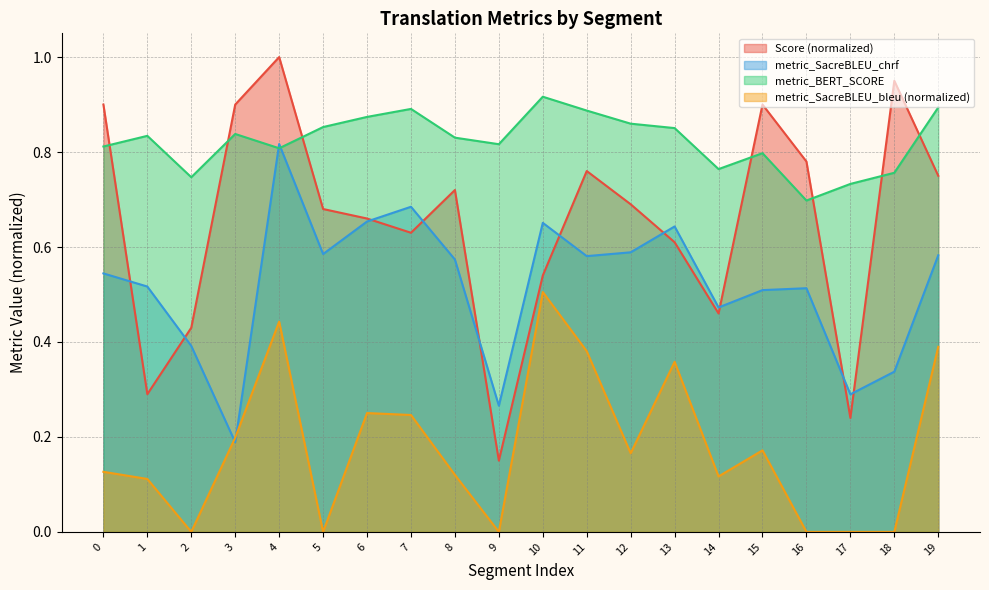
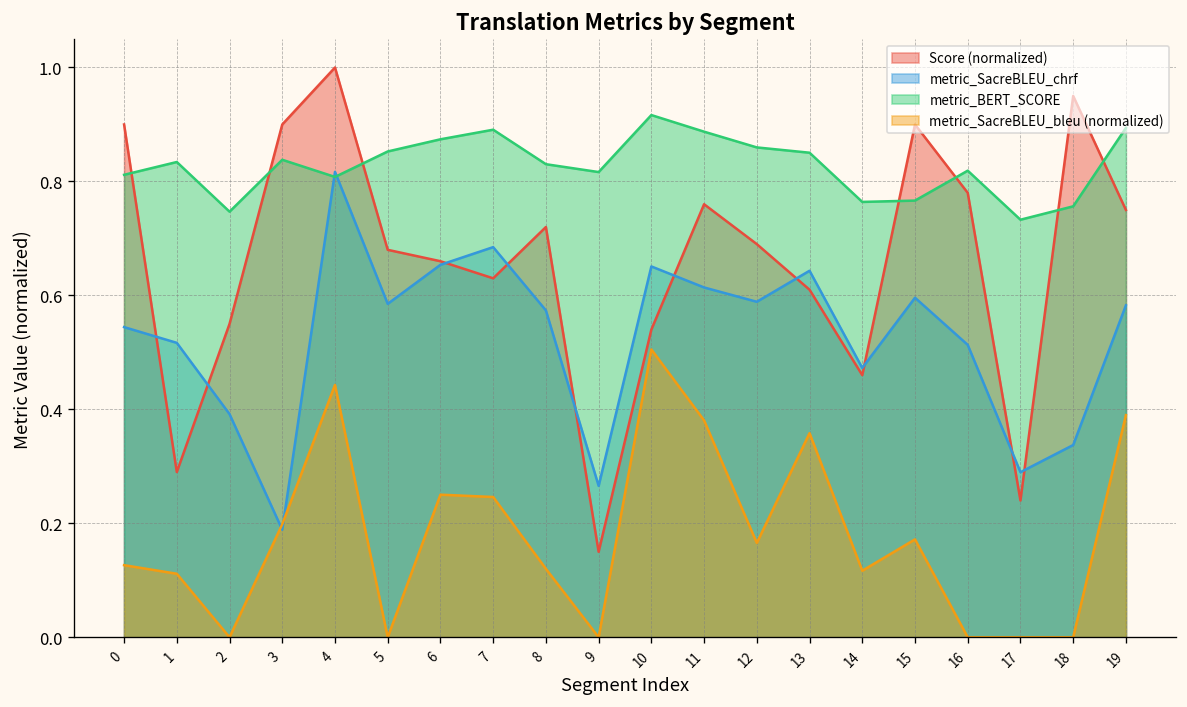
Score (normalized), 2: 0.43 -> 0.55
metric_SacreBLEU_chrf, 11: 0.58 -> 0.61
metric_SacreBLEU_chrf, 15: 0.51 -> 0.60
metric_BERT_SCORE, 15: 0.80 -> 0.77
metric_BERT_SCORE, 16: 0.70 -> 0.82
